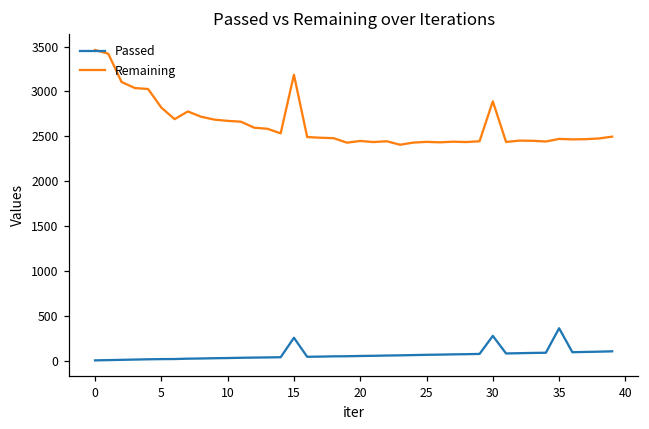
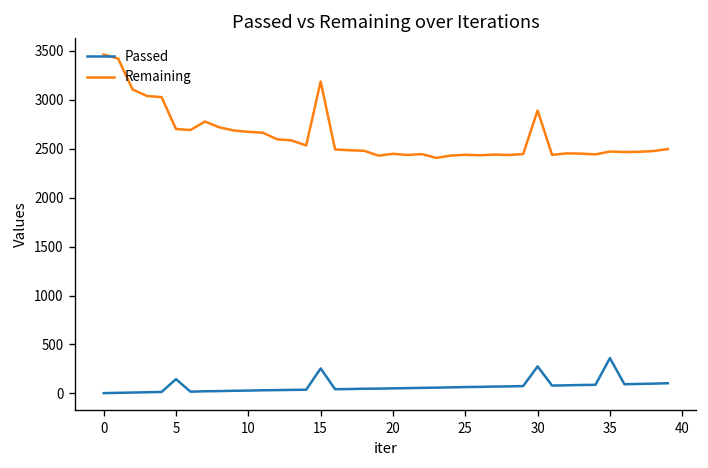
Passed, 5: 0 -> 100
Remaining, 5: 2800 -> 2700
